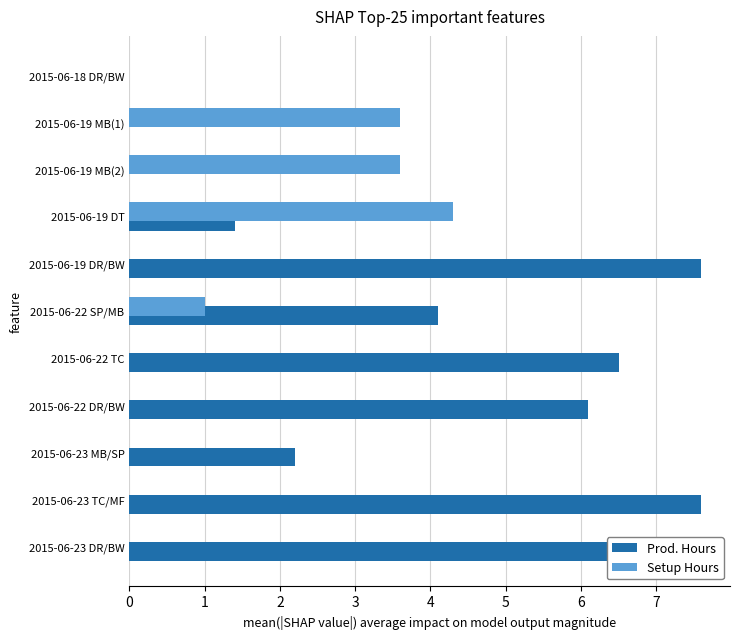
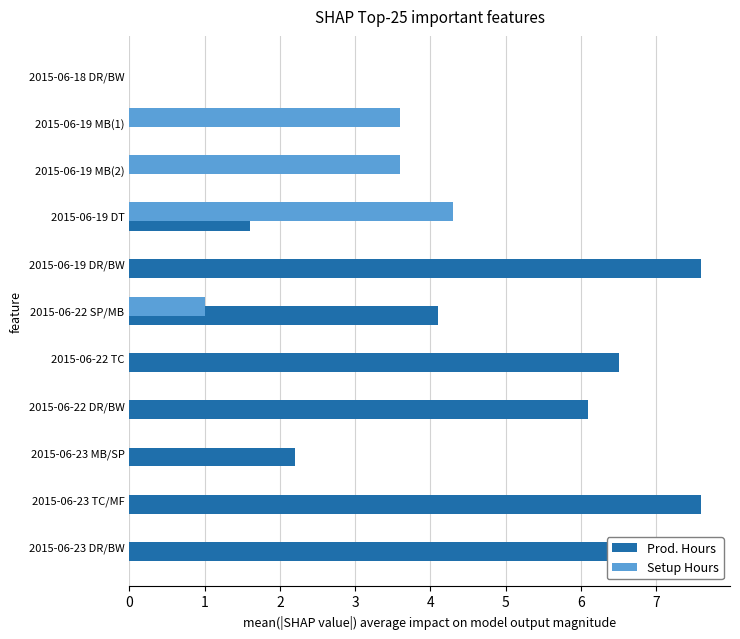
Prod. Hours, 2015-06-19 DT: 1.4 -> 1.6
